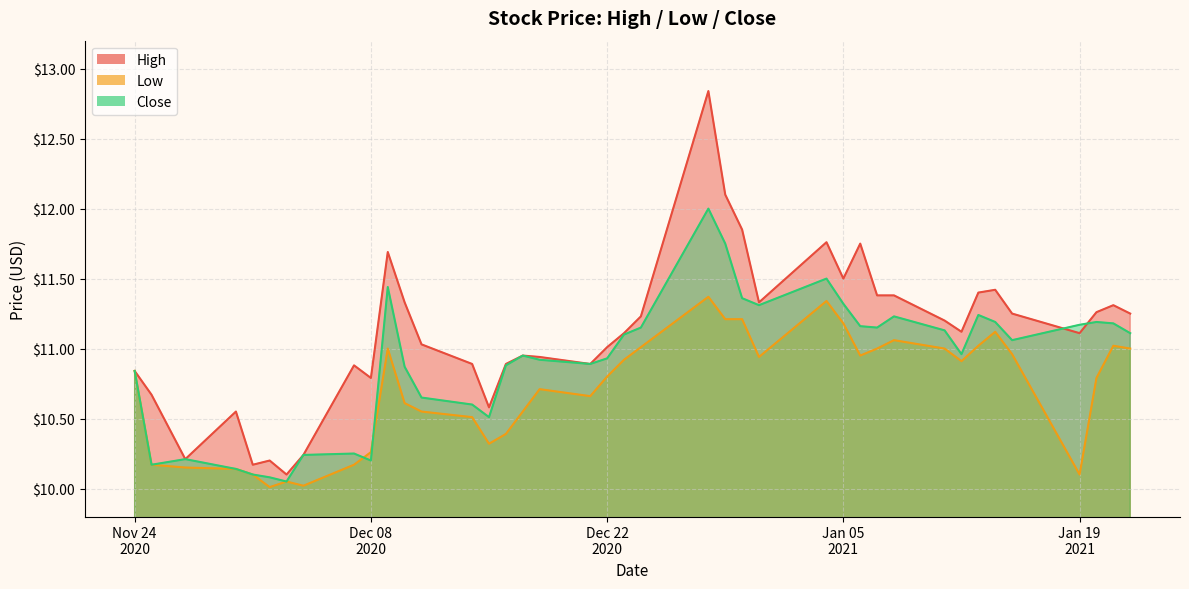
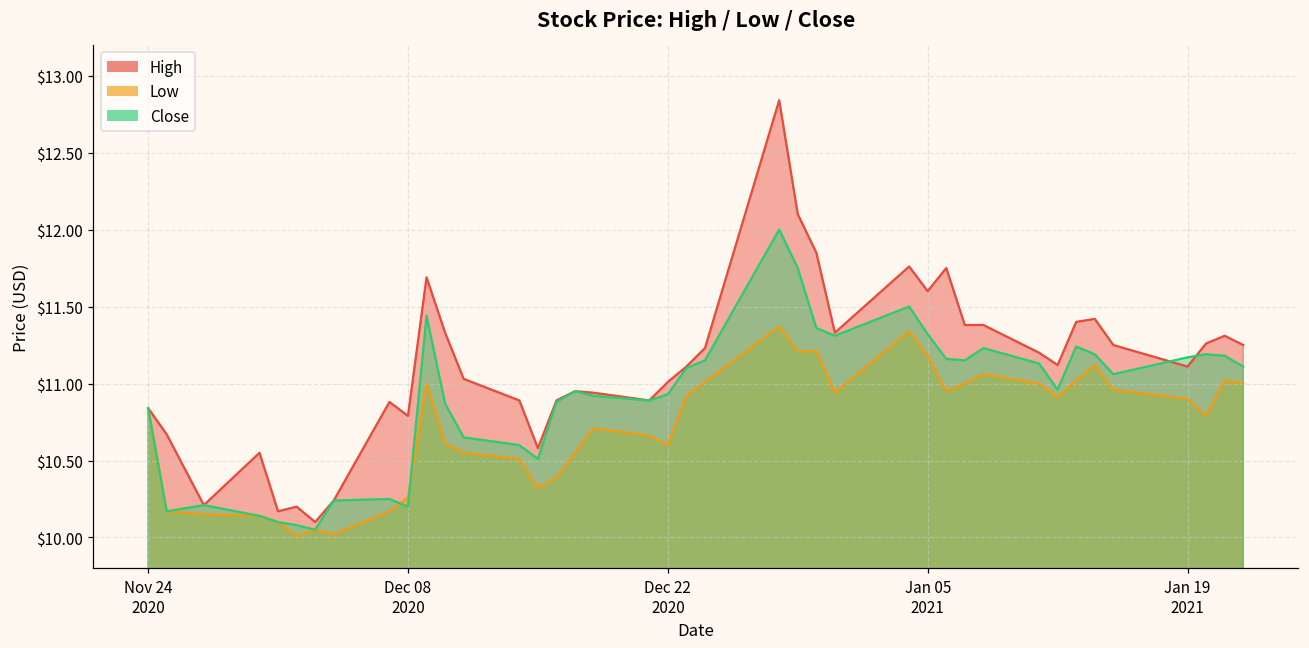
Low, Dec 22 2020: $10.8 -> $10.6
High, Jan 05 2021: $11.5 -> $11.6
Low, Jan 19 2021: $10.1 -> $10.9
